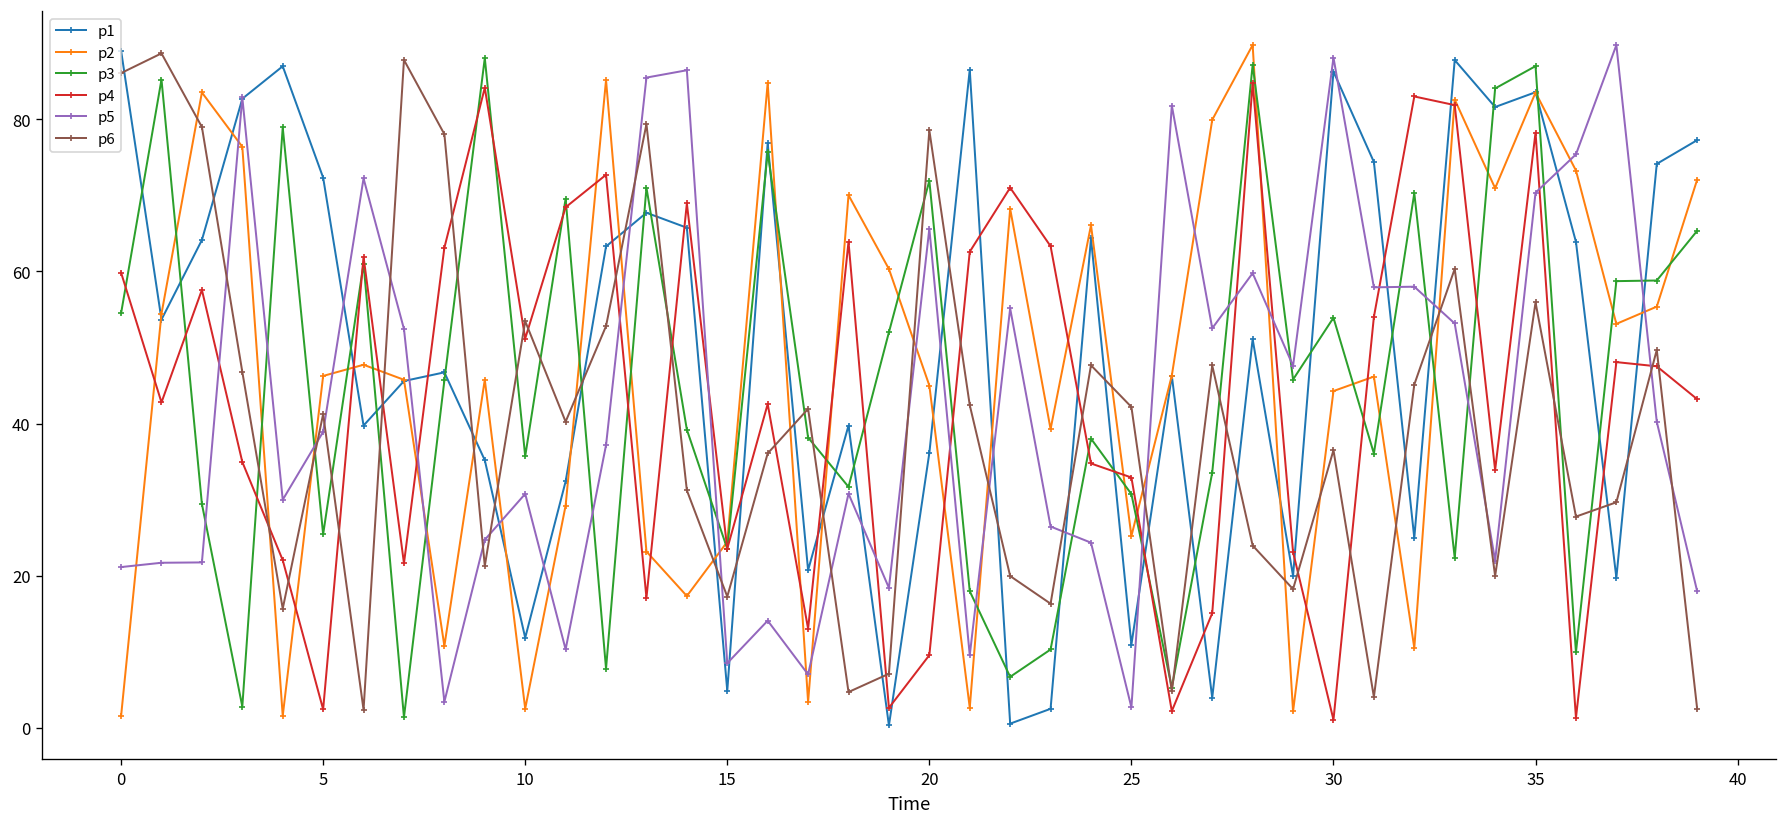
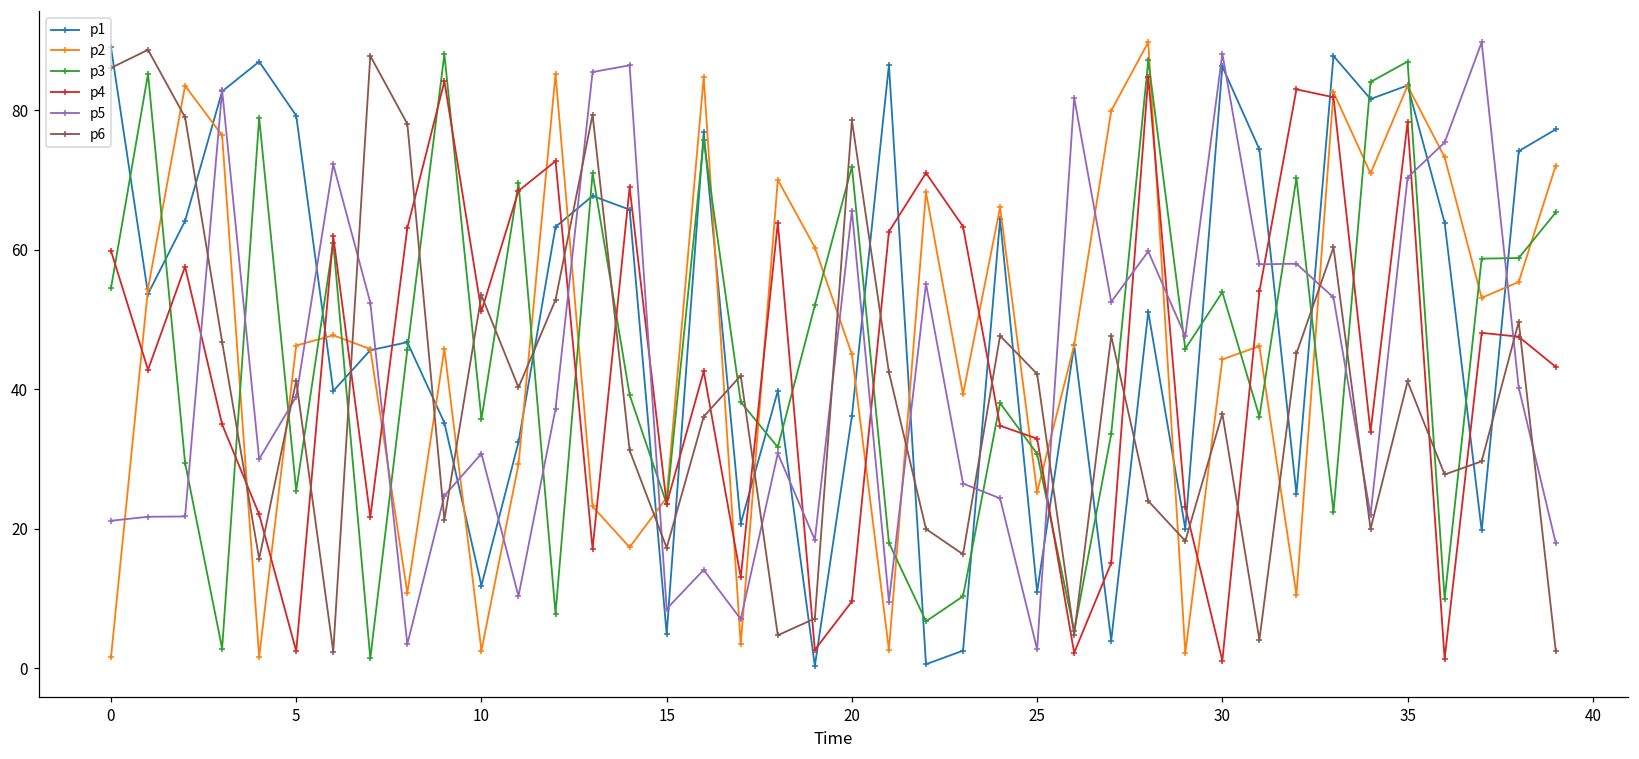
p1, 5: 72 -> 79
p6, 35: 56 -> 41
